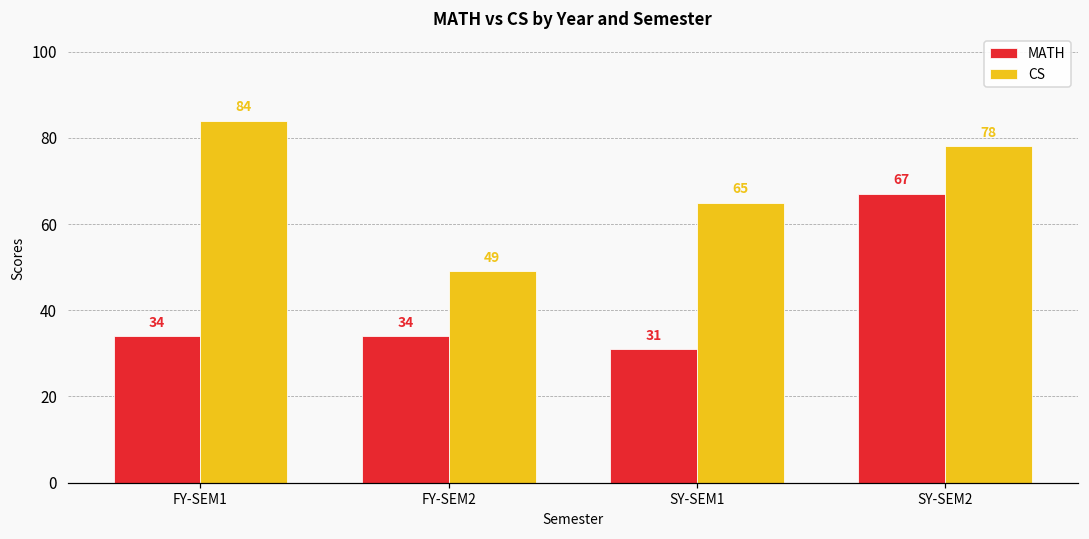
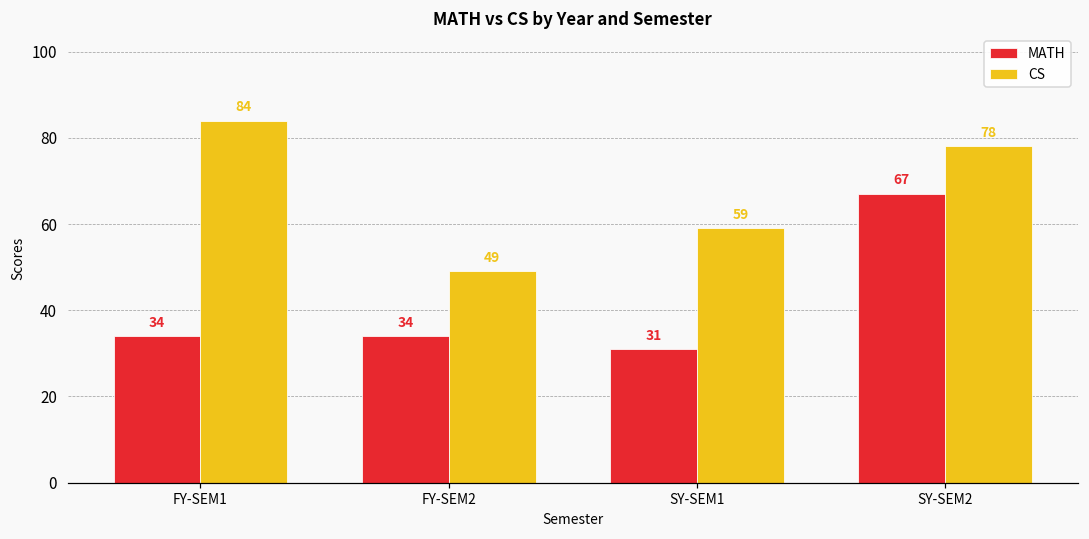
CS, SY-SEM1: 65 -> 59
